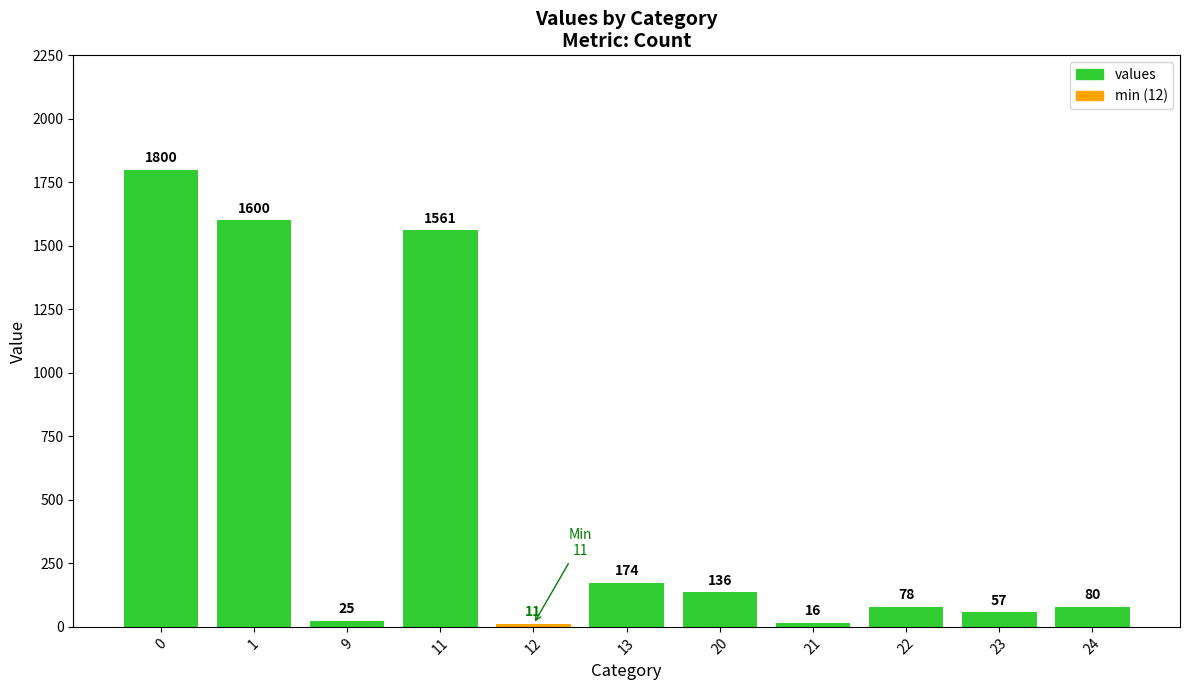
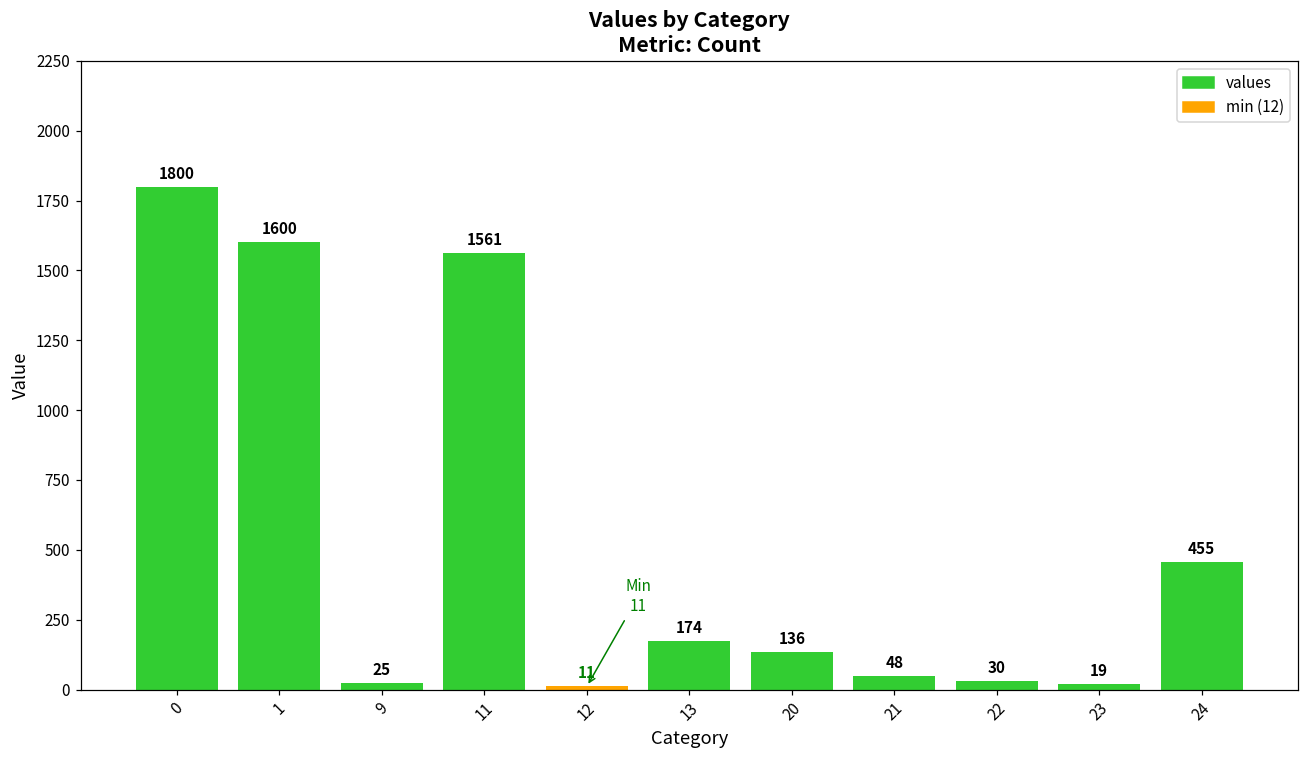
21: 16 -> 48
22: 78 -> 30
23: 57 -> 19
24: 80 -> 455
